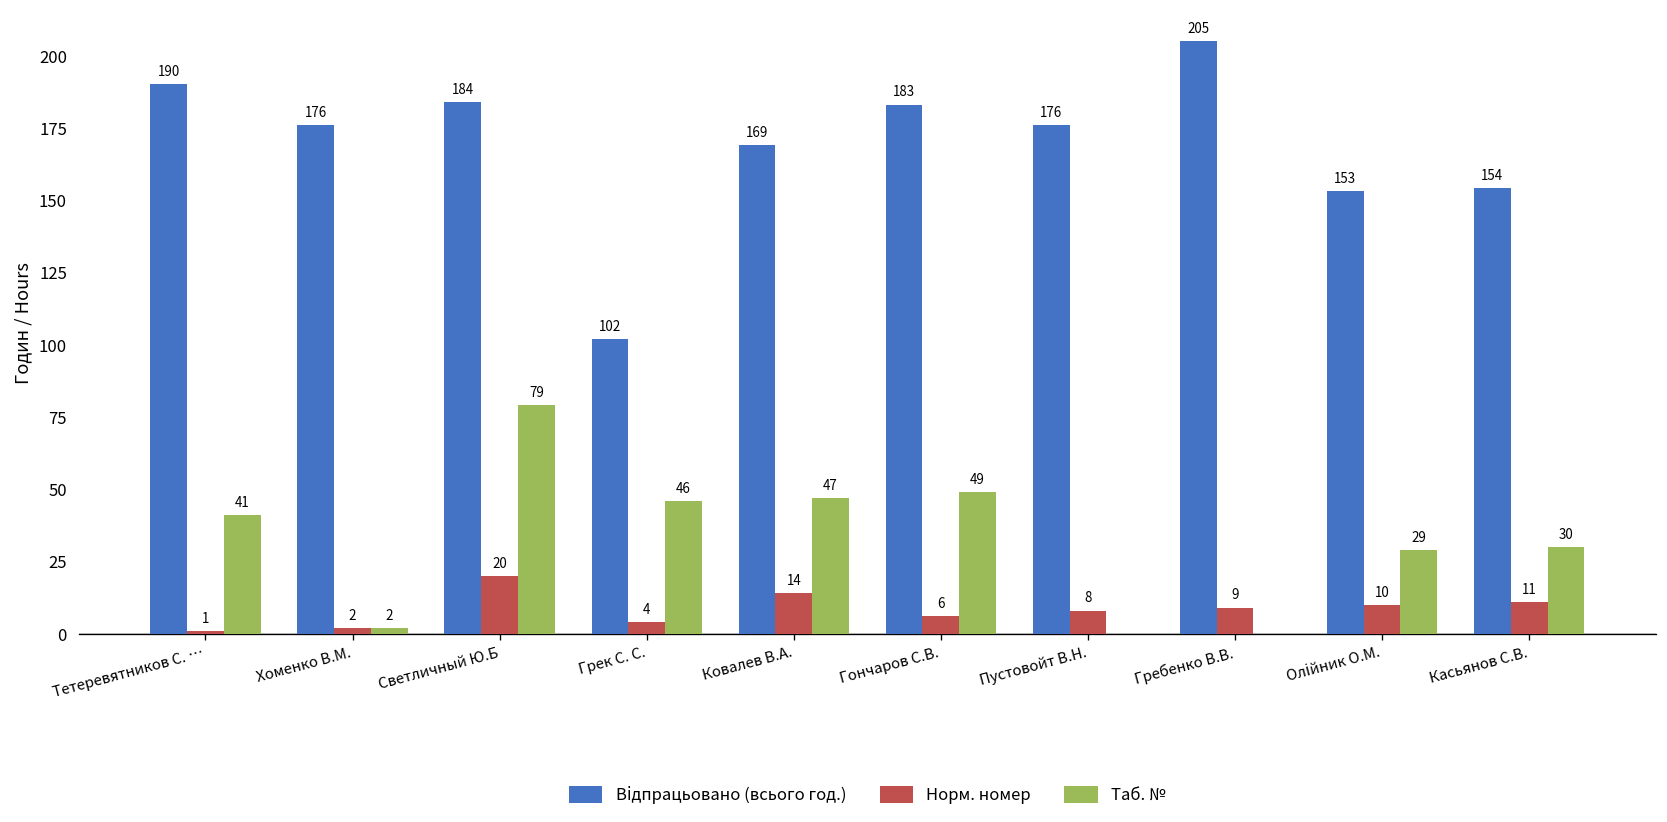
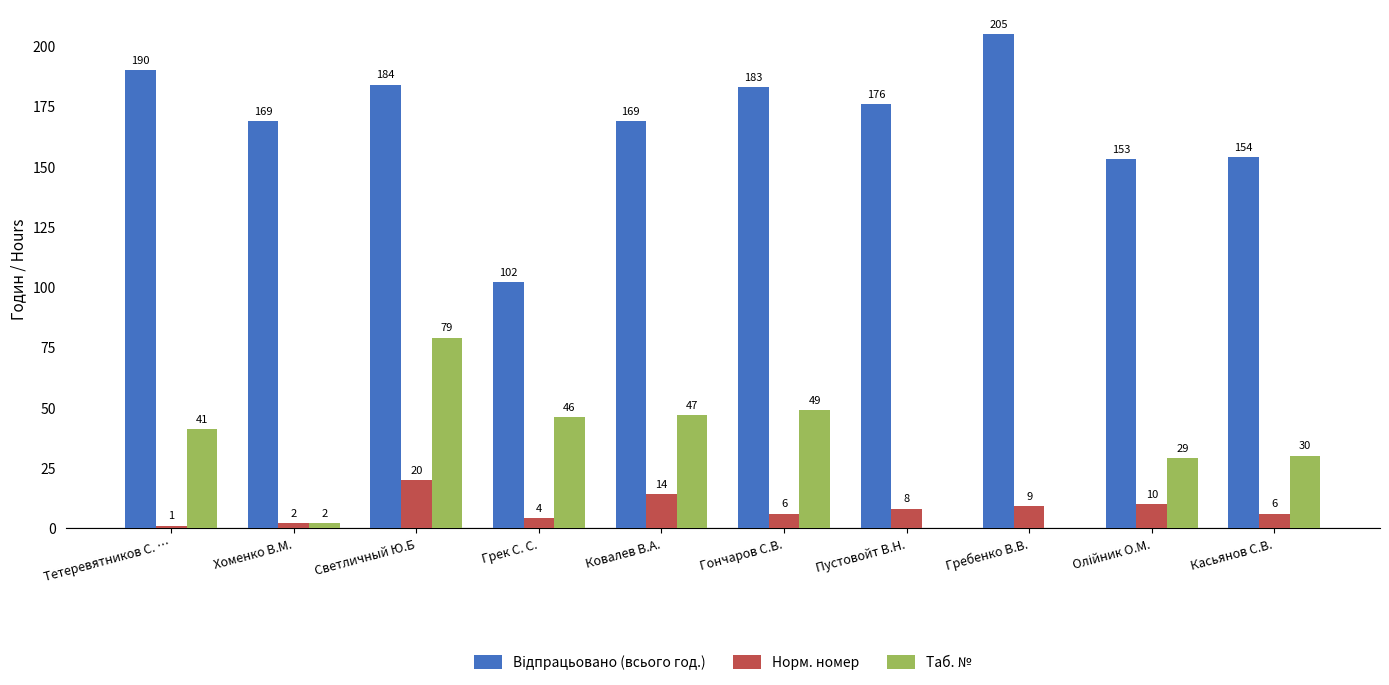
Відпрацьовано (всього год.), Хоменко В.М.: 176 -> 169
Норм. номер, Касьянов С.В.: 11 -> 6
